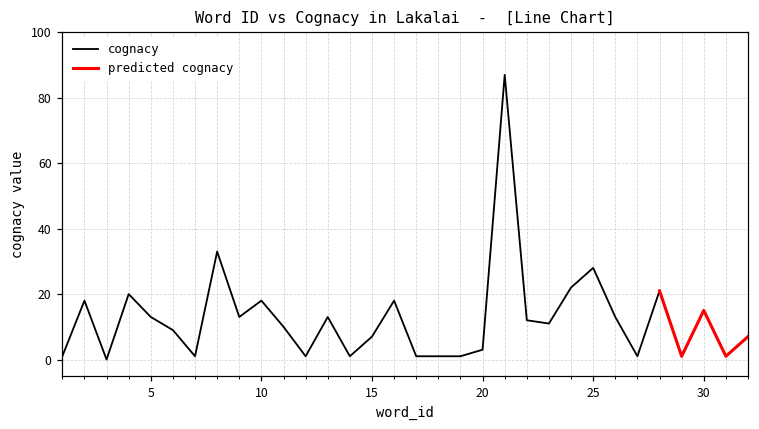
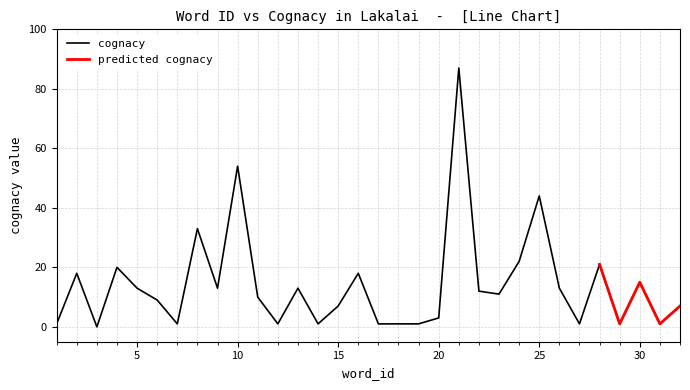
cognacy, 10: 18 -> 54
cognacy, 25: 28 -> 44
